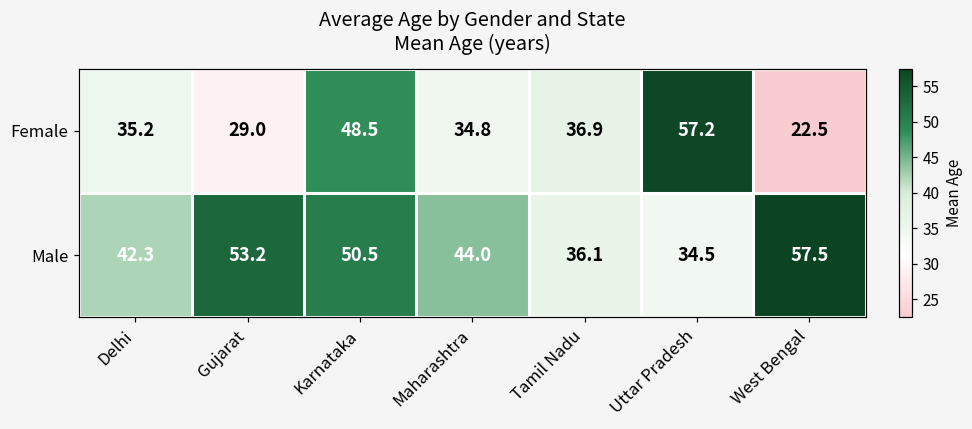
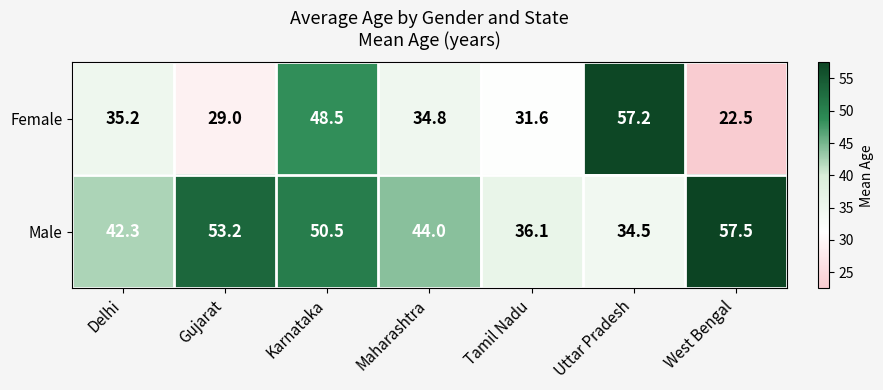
Female, Tamil Nadu: 36.9 -> 31.6
